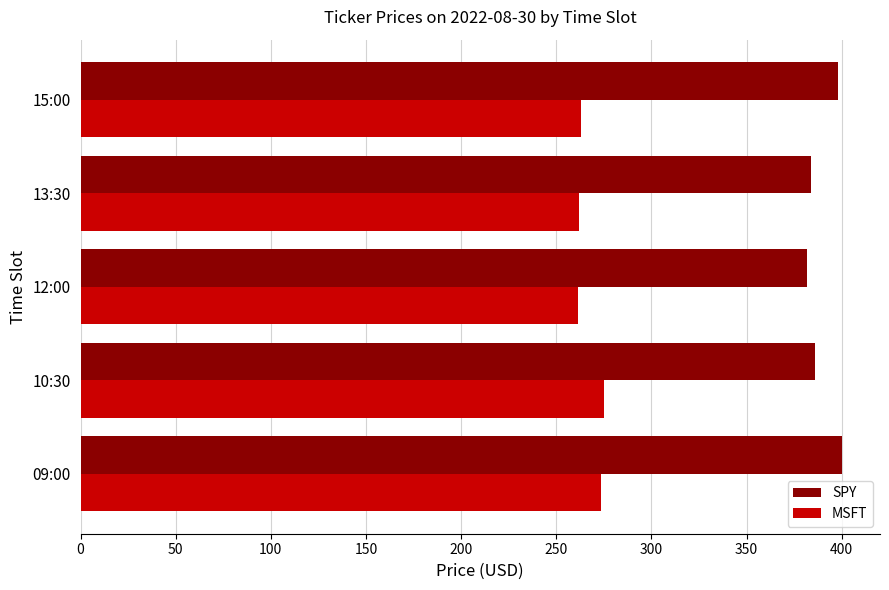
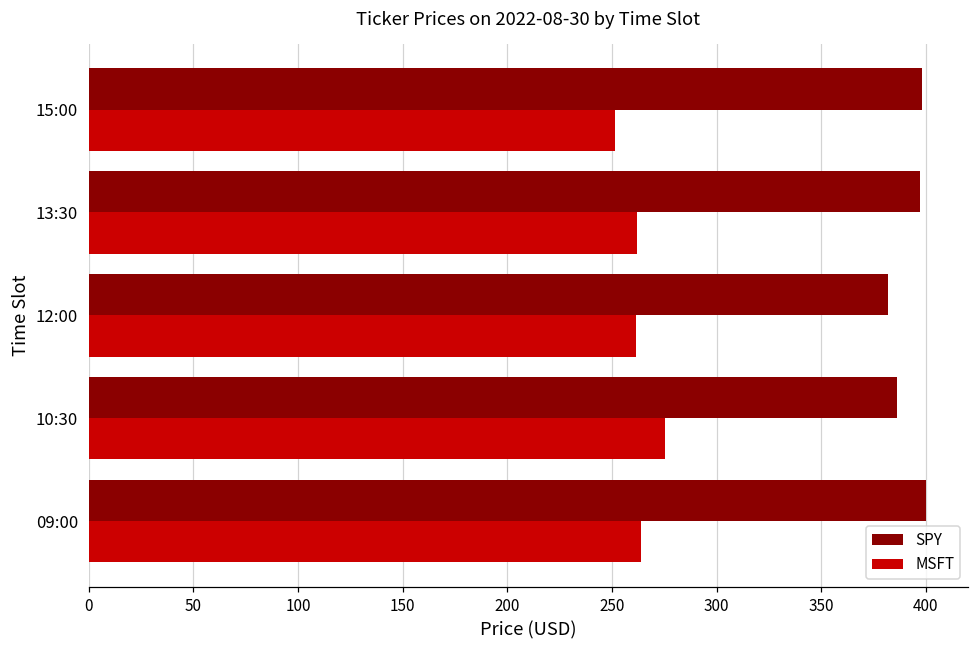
MSFT, 15:00: 263 -> 252
SPY, 13:30: 384 -> 397
MSFT, 09:00: 274 -> 264
